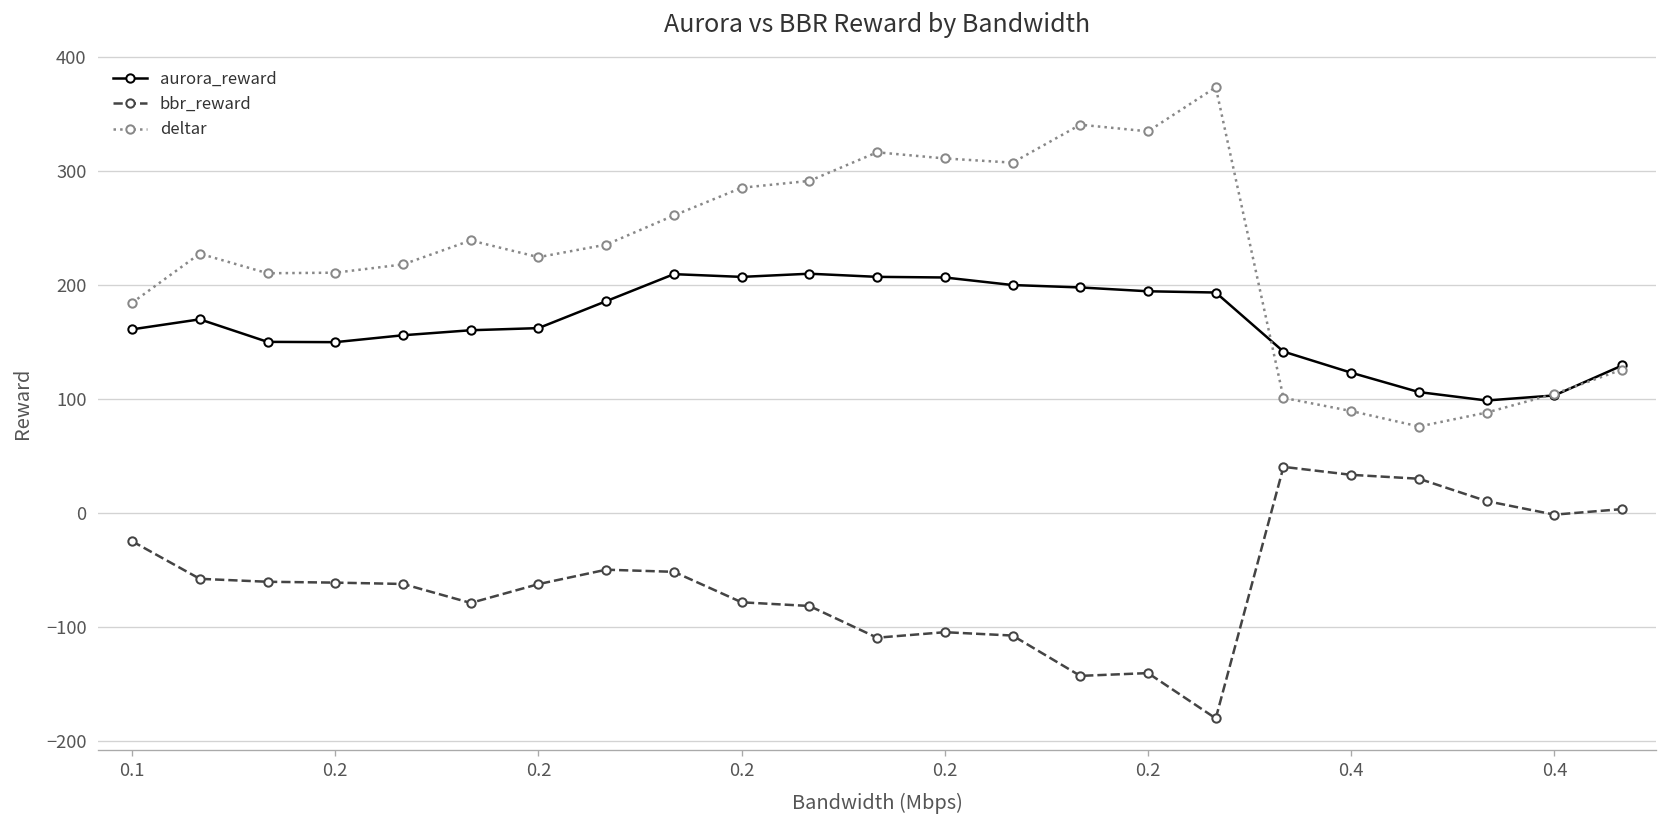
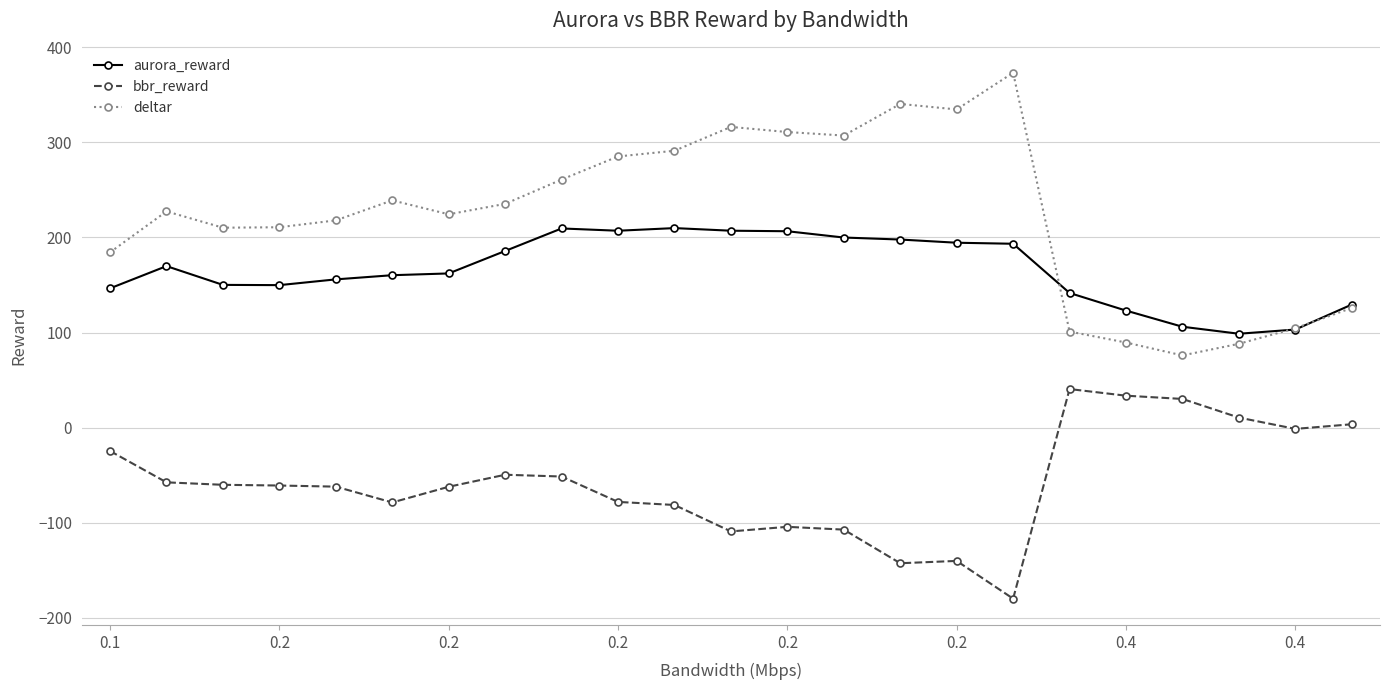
aurora_reward, 0.1: 160 -> 150
